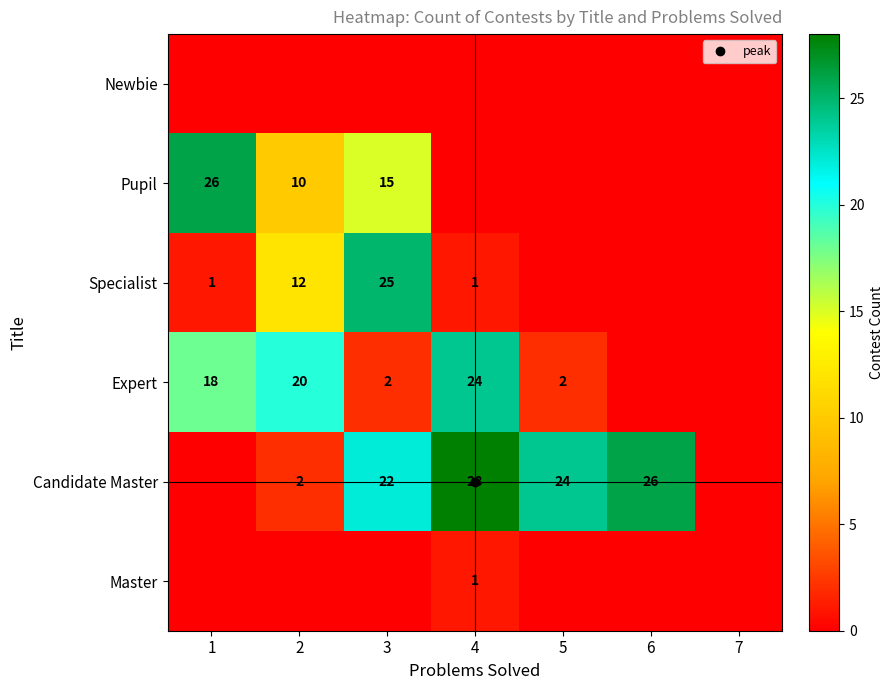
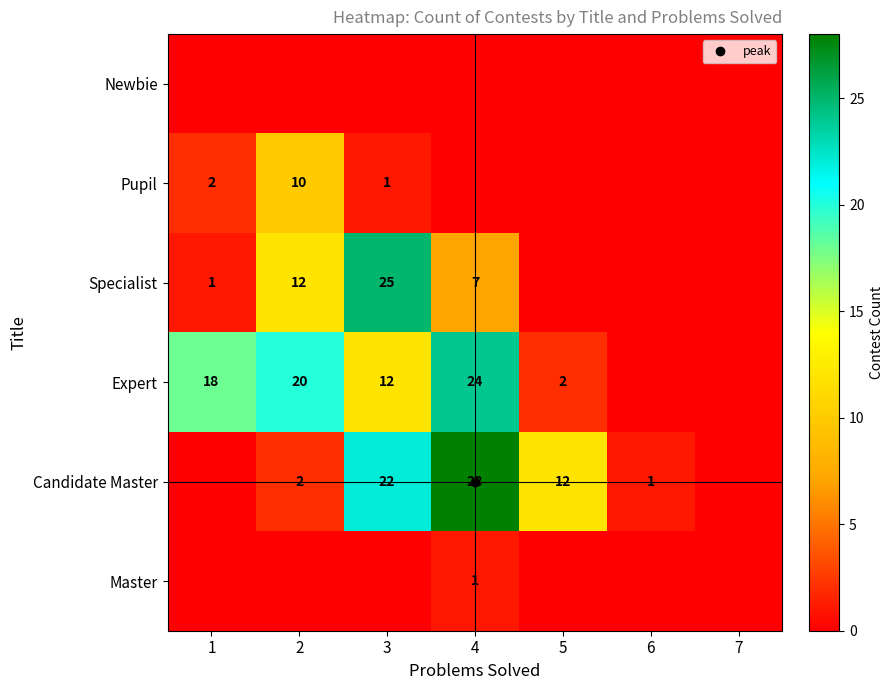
Pupil, 1: 26 -> 2
Pupil, 3: 15 -> 1
Specialist, 4: 1 -> 7
Expert, 3: 2 -> 12
Candidate Master, 5: 24 -> 12
Candidate Master, 6: 26 -> 1
